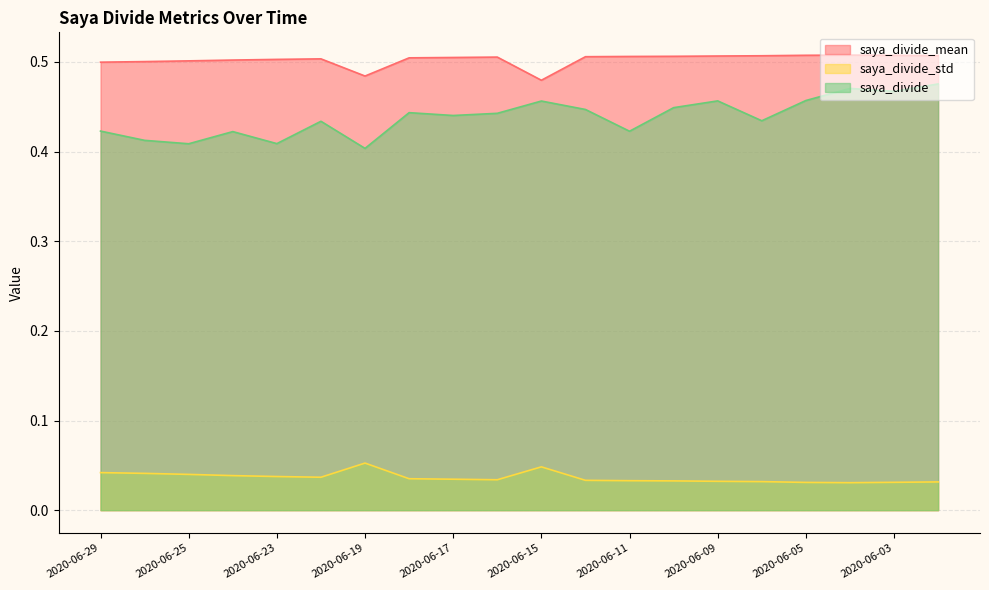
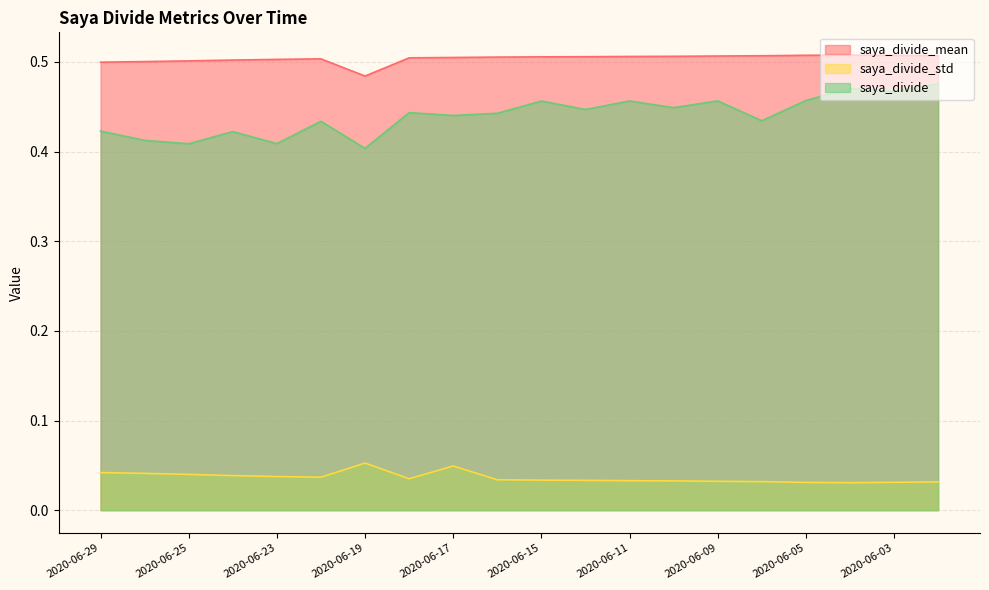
saya_divide_std, 2020-06-17: 0.03 -> 0.05
saya_divide_mean, 2020-06-15: 0.48 -> 0.51
saya_divide_std, 2020-06-15: 0.05 -> 0.03
saya_divide, 2020-06-11: 0.42 -> 0.46
